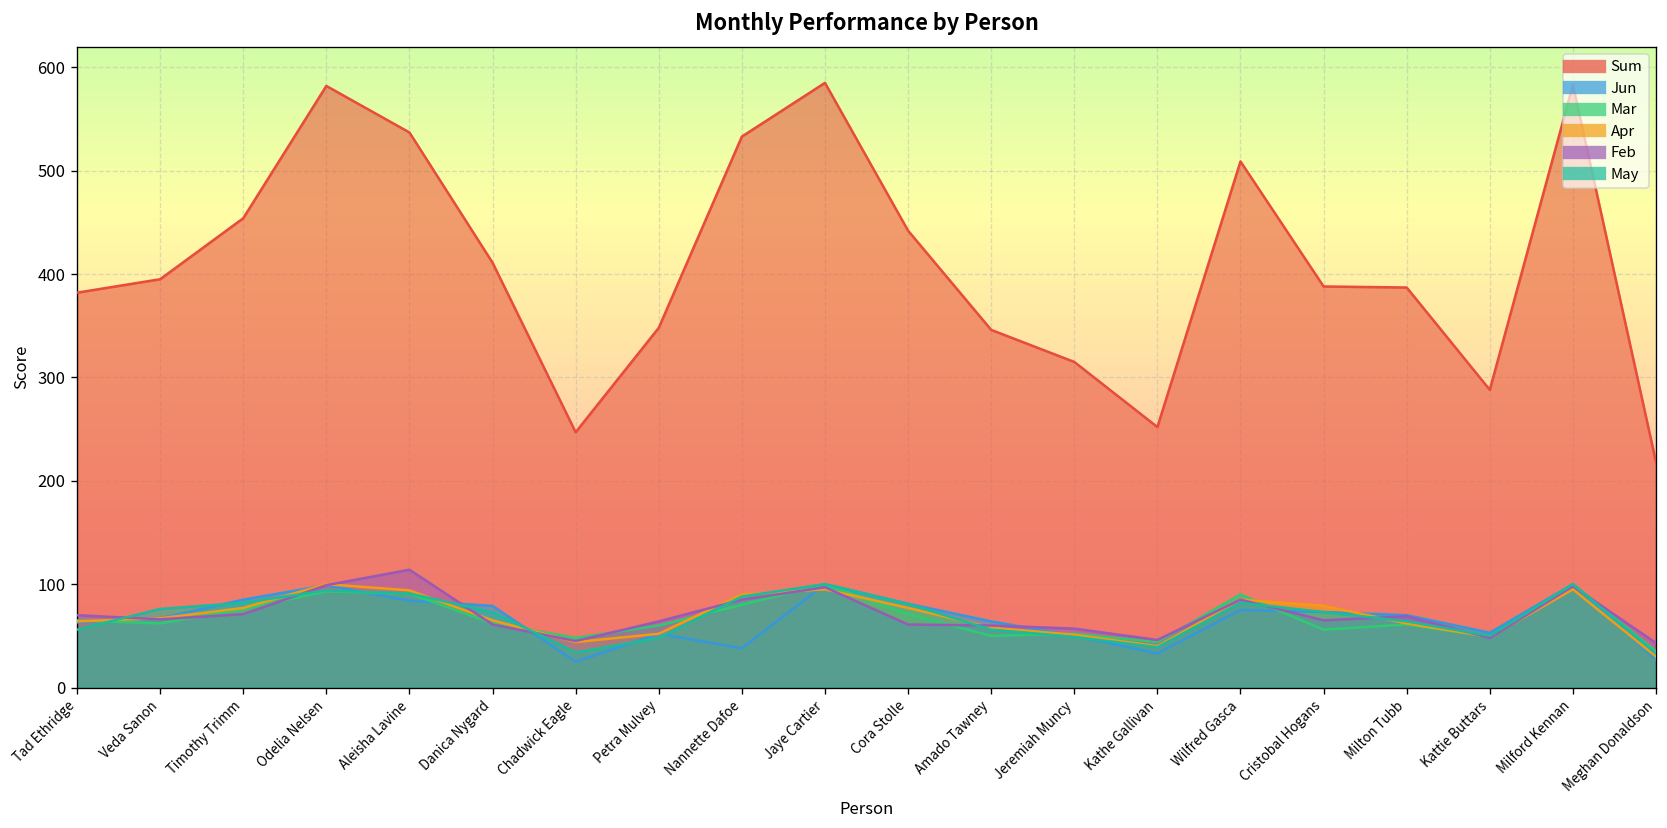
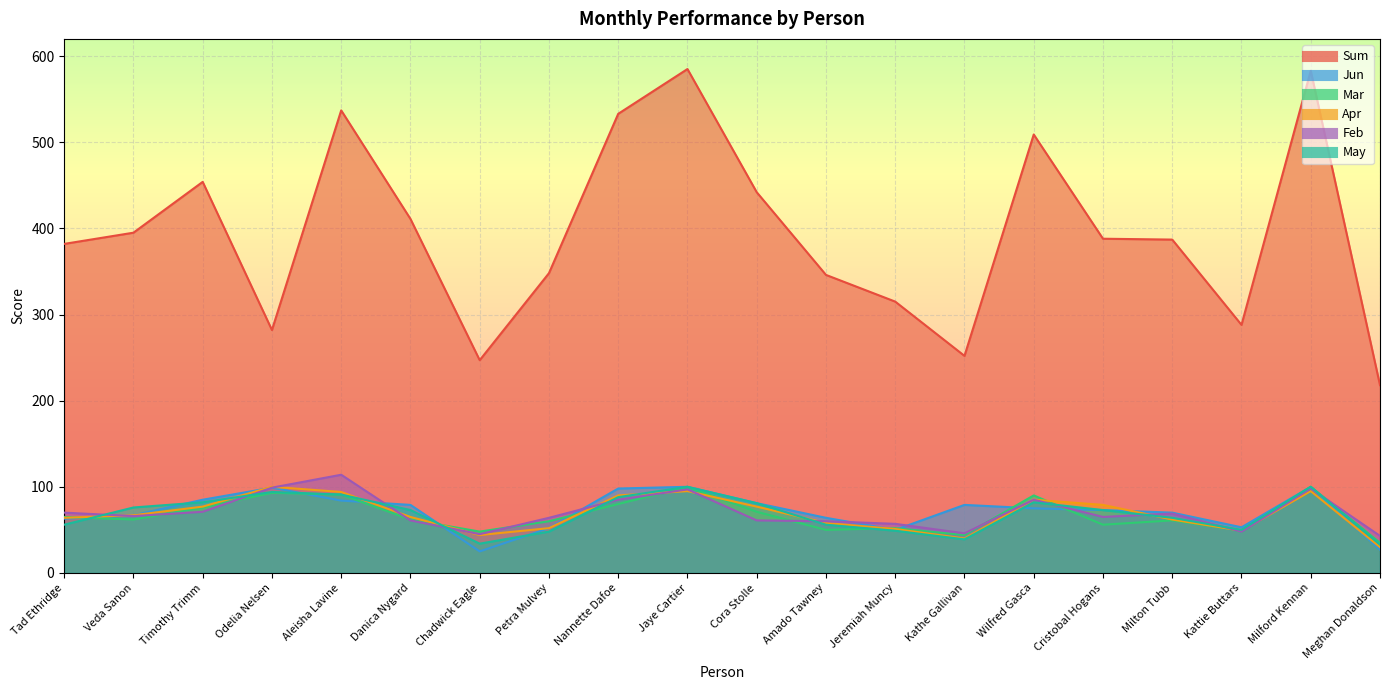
Sum, Odelia Nelsen: 580 -> 280
Jun, Nannette Dafoe: 40 -> 100
Jun, Kathe Gallivan: 30 -> 80
